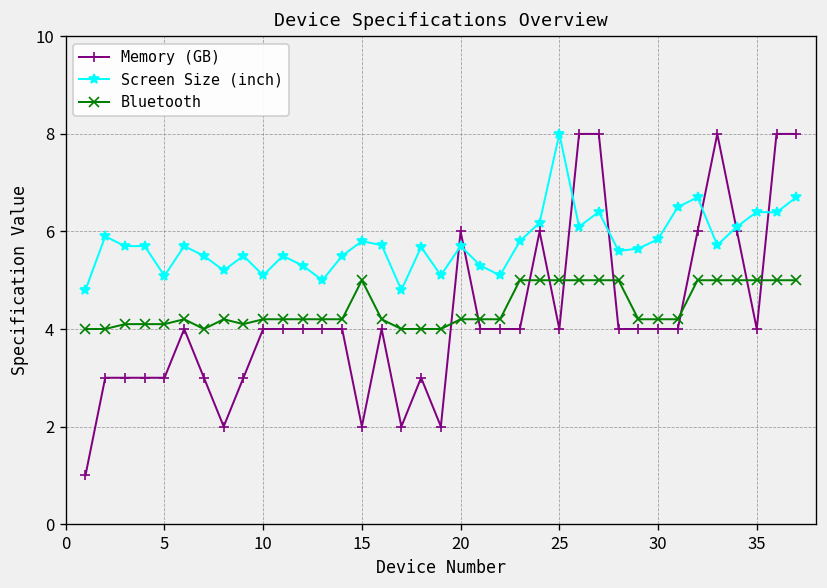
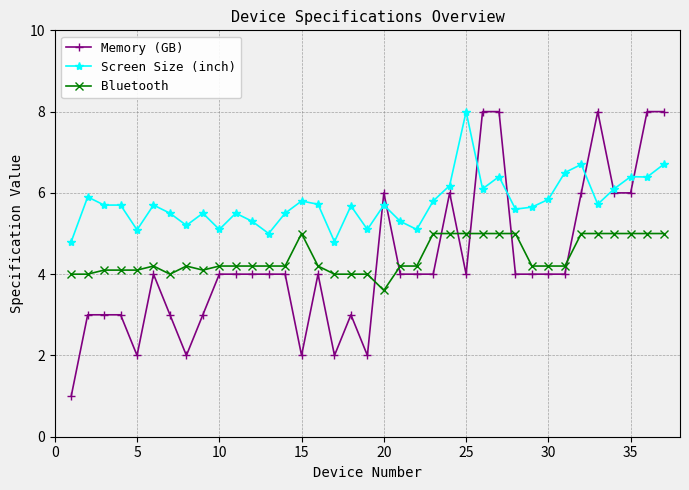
Memory (GB), 5: 3 -> 2
Bluetooth, 20: 4.2 -> 3.6
Memory (GB), 35: 4 -> 6
